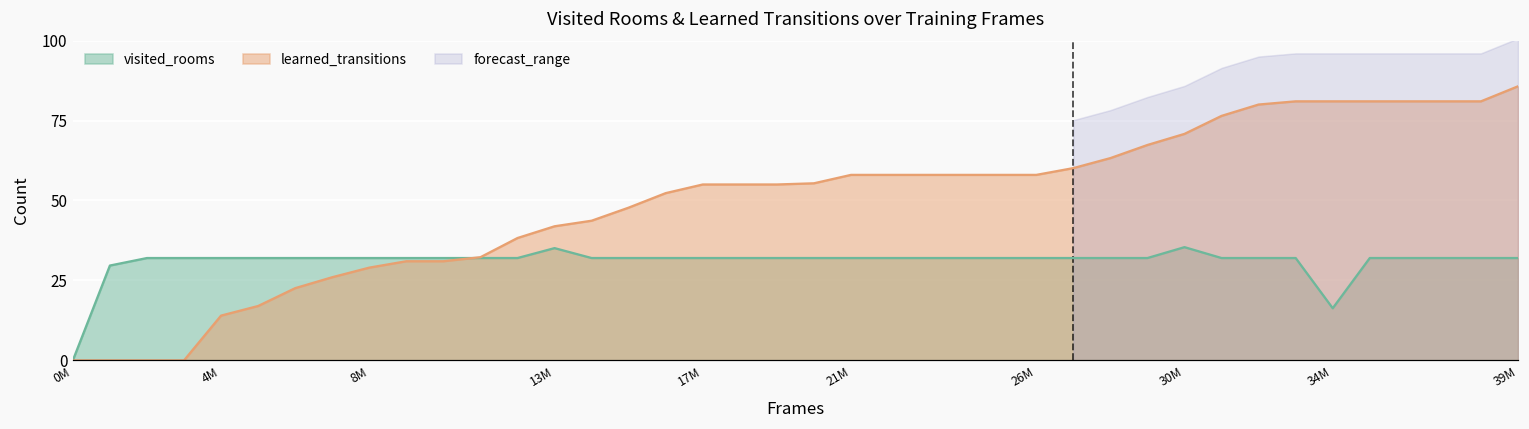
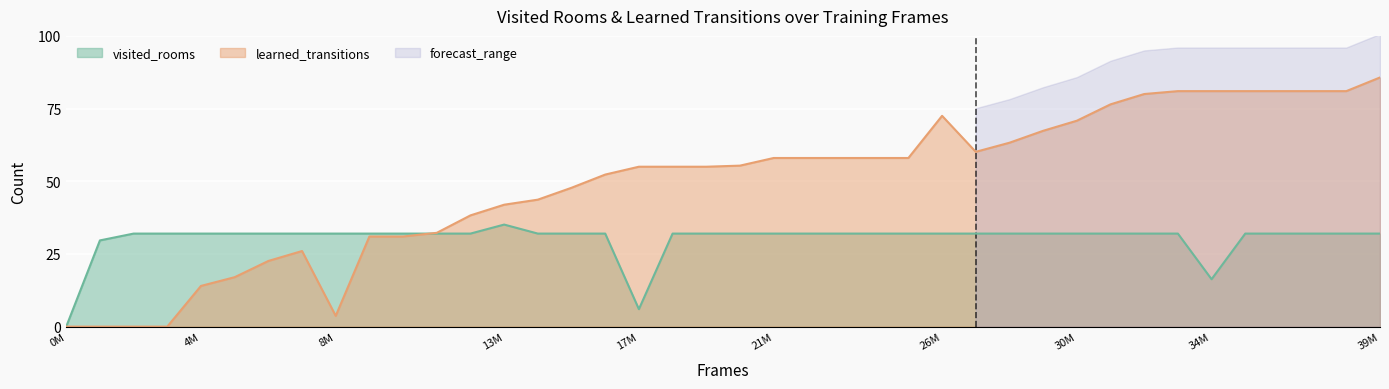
learned_transitions, 8M: 29 -> 4
visited_rooms, 17M: 32 -> 6
learned_transitions, 26M: 58 -> 73
visited_rooms, 30M: 35 -> 32
